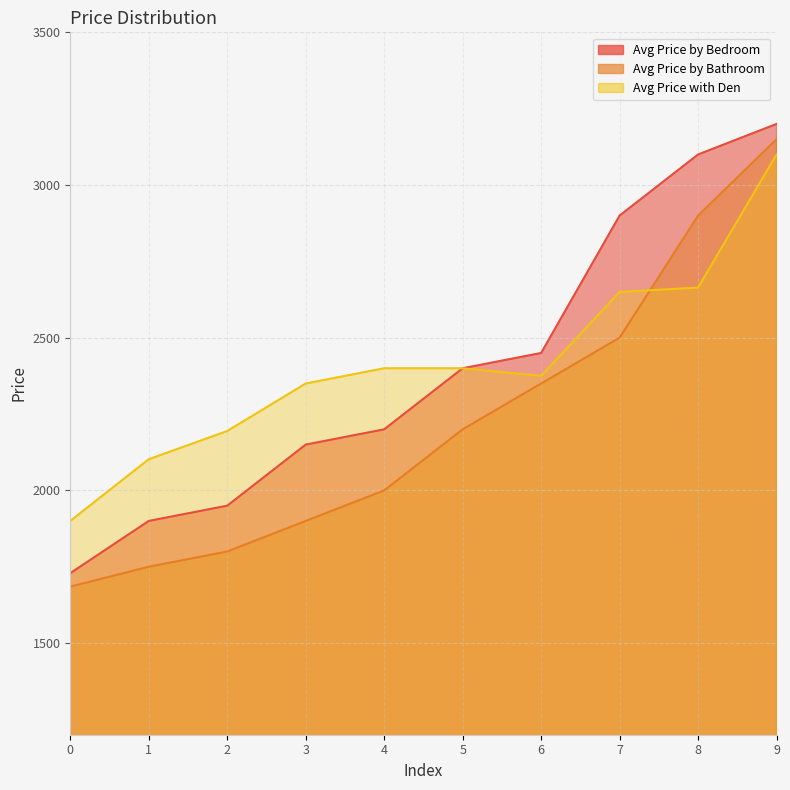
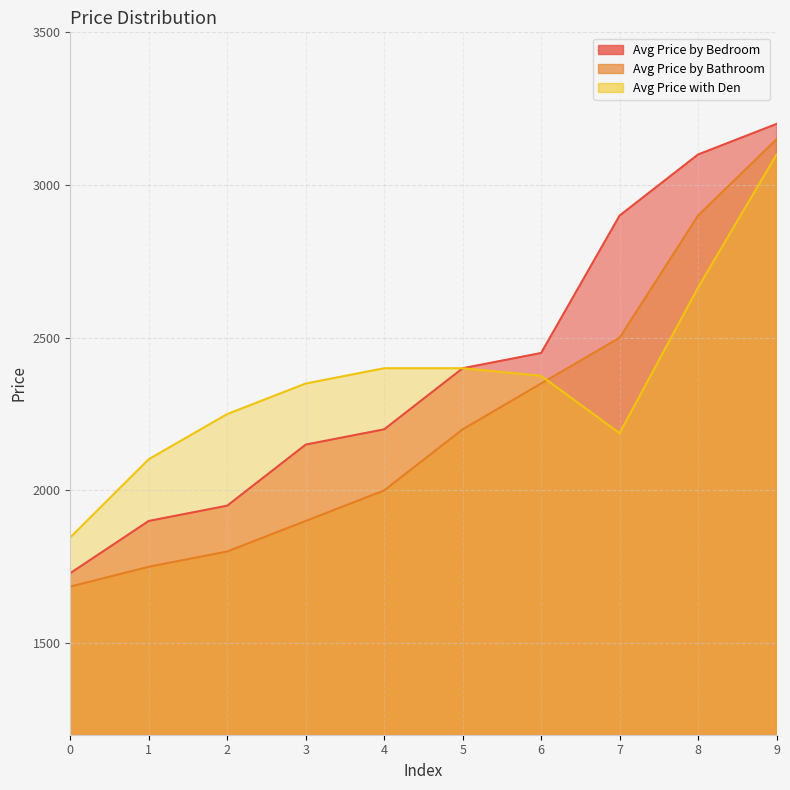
Avg Price with Den, 0: 1900 -> 1850
Avg Price with Den, 2: 2190 -> 2250
Avg Price with Den, 7: 2650 -> 2190
